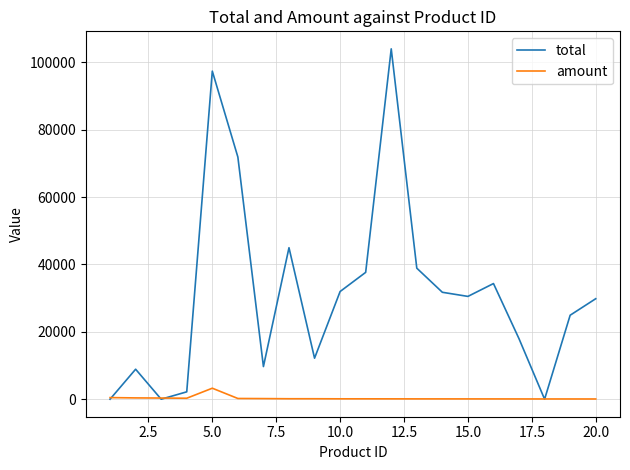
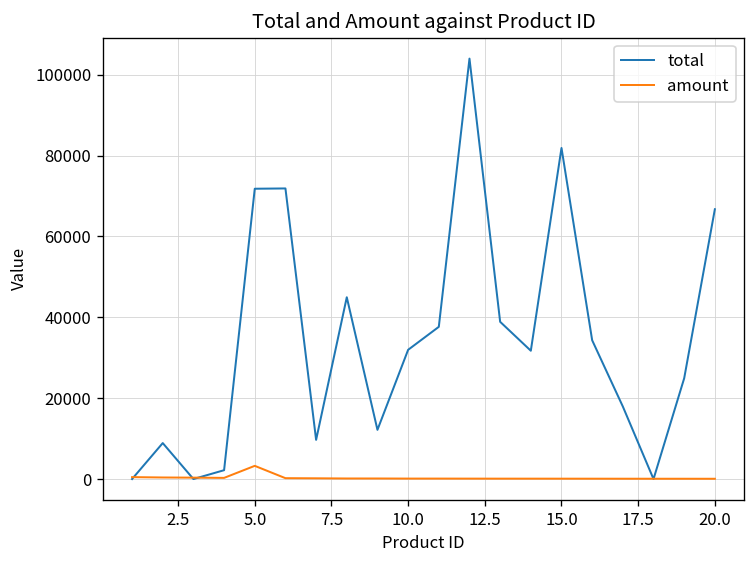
total, 5.0: 97000 -> 72000
total, 15.0: 31000 -> 82000
total, 20.0: 30000 -> 67000
